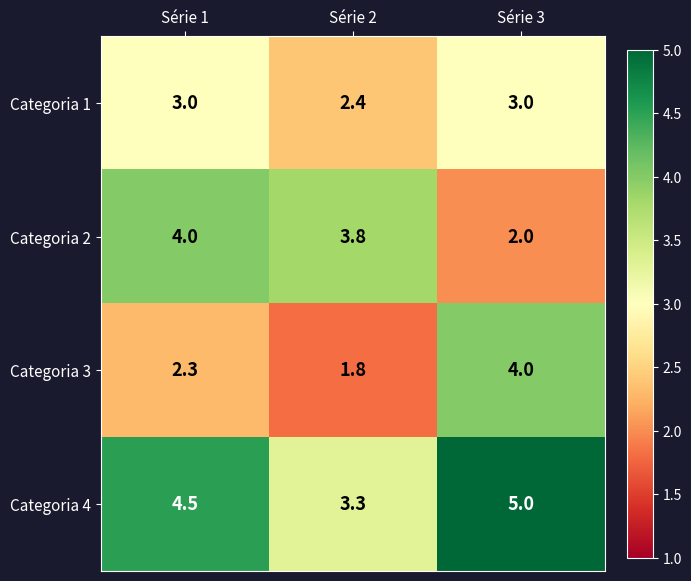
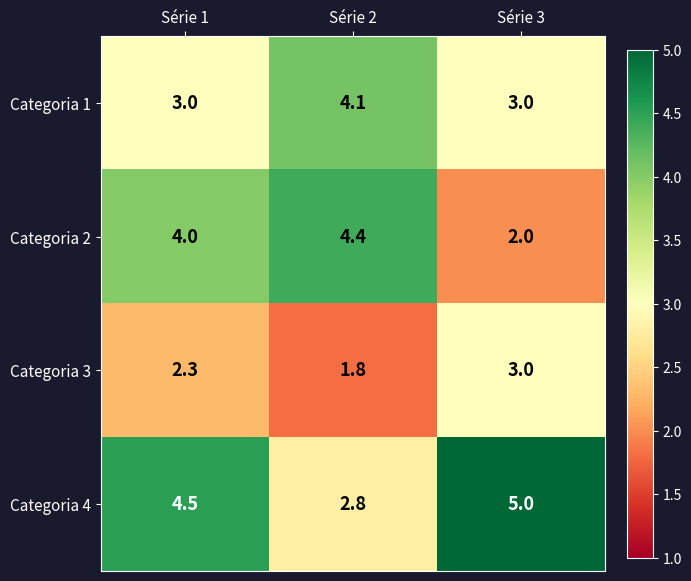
Categoria 1, Série 2: 2.4 -> 4.1
Categoria 2, Série 2: 3.8 -> 4.4
Categoria 3, Série 3: 4.0 -> 3.0
Categoria 4, Série 2: 3.3 -> 2.8
